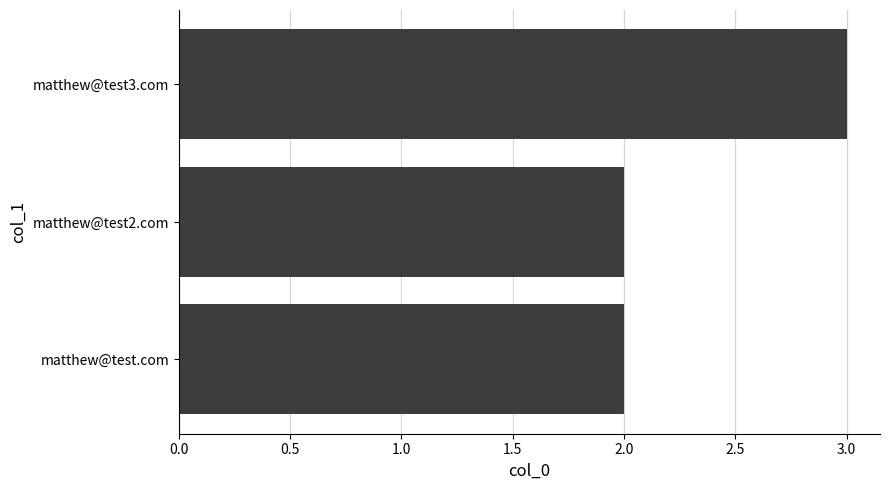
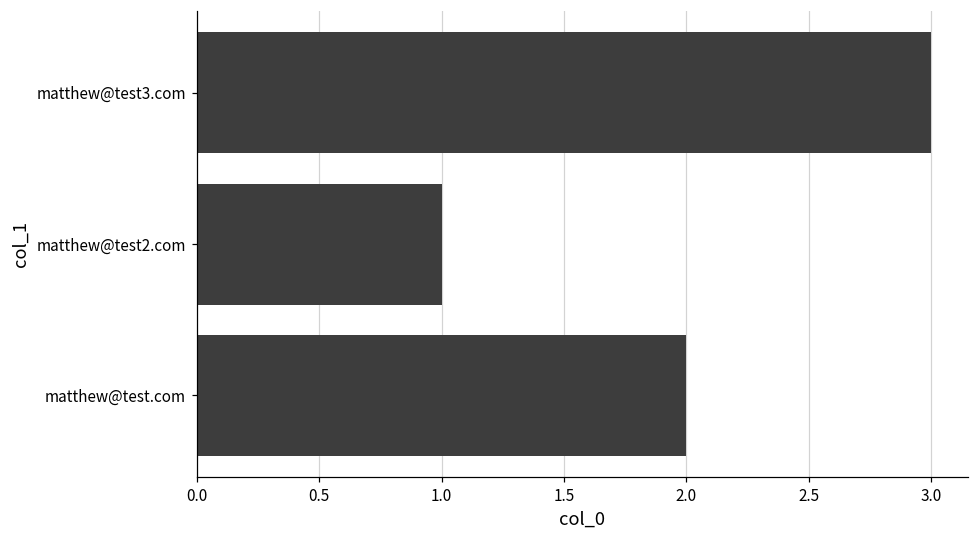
matthew@test2.com: 2 -> 1
